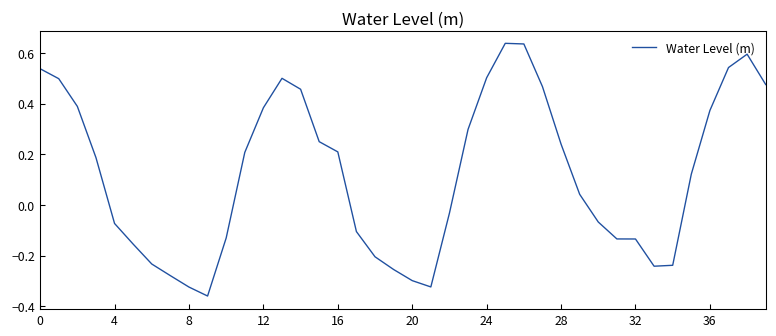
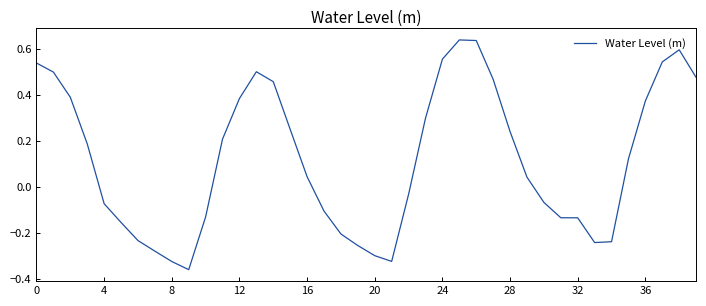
16: 0.21 -> 0.04
24: 0.50 -> 0.55
